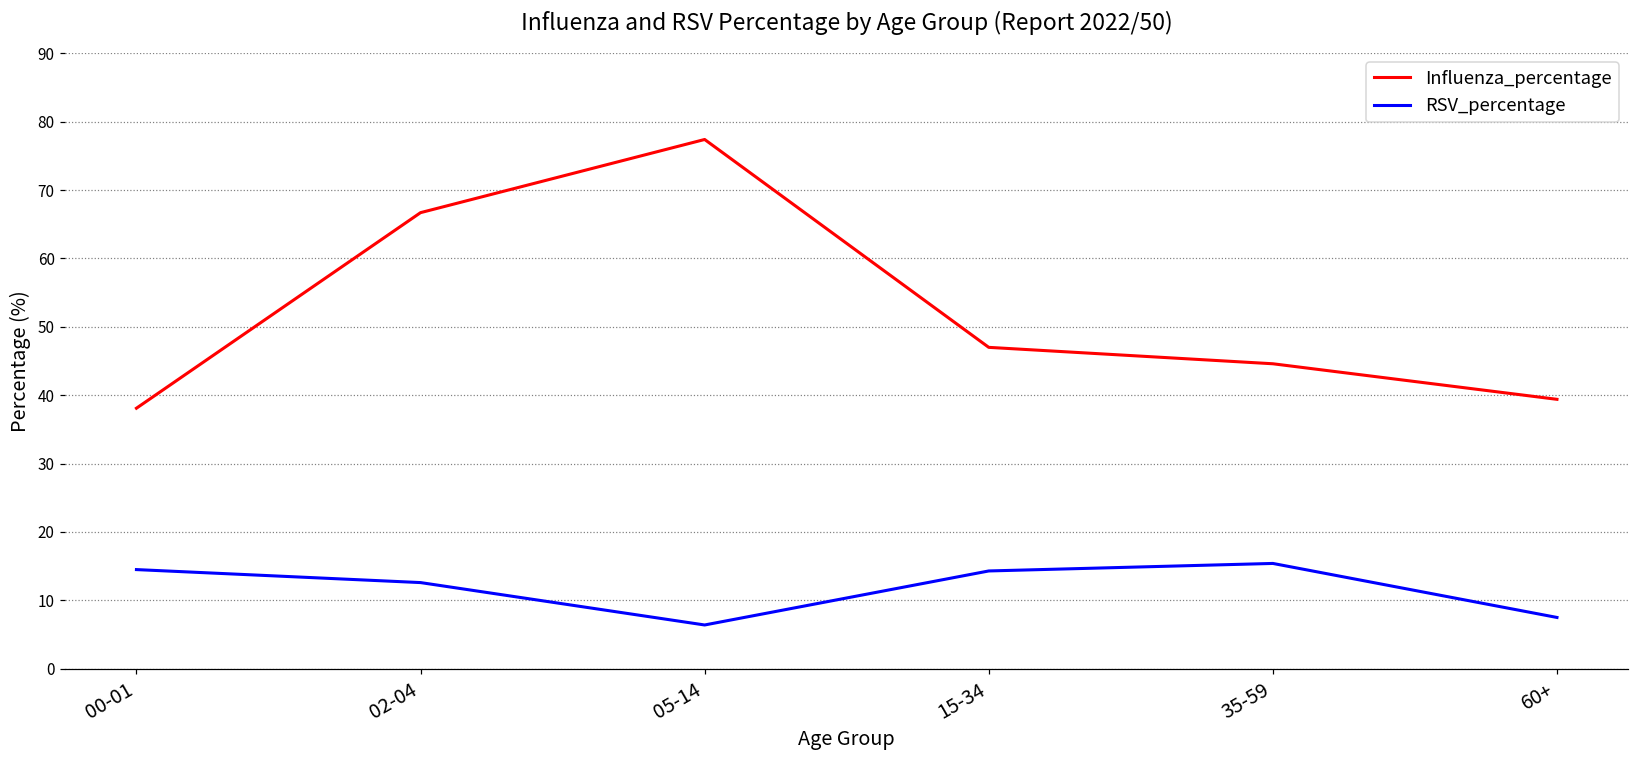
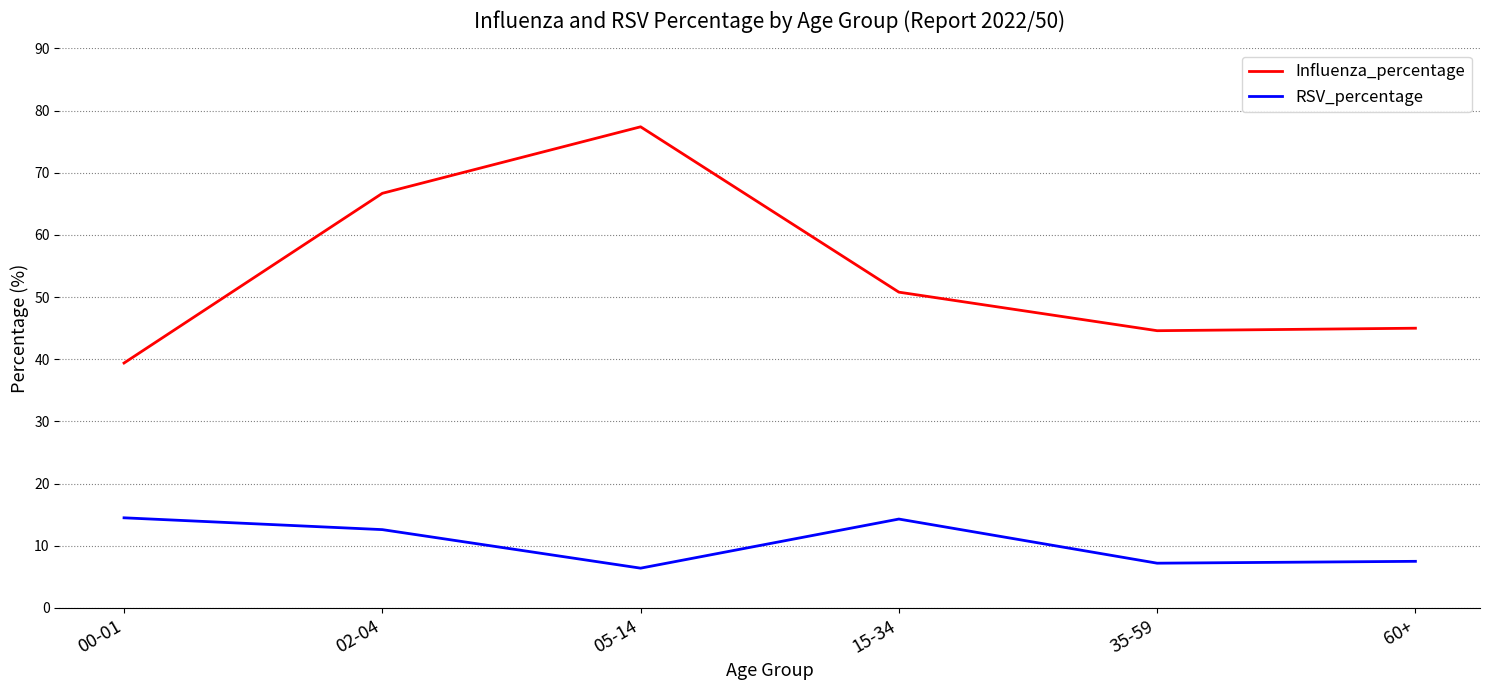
Influenza_percentage, 00-01: 38 -> 39
Influenza_percentage, 15-34: 47 -> 51
RSV_percentage, 35-59: 15 -> 7
Influenza_percentage, 60+: 39 -> 45
